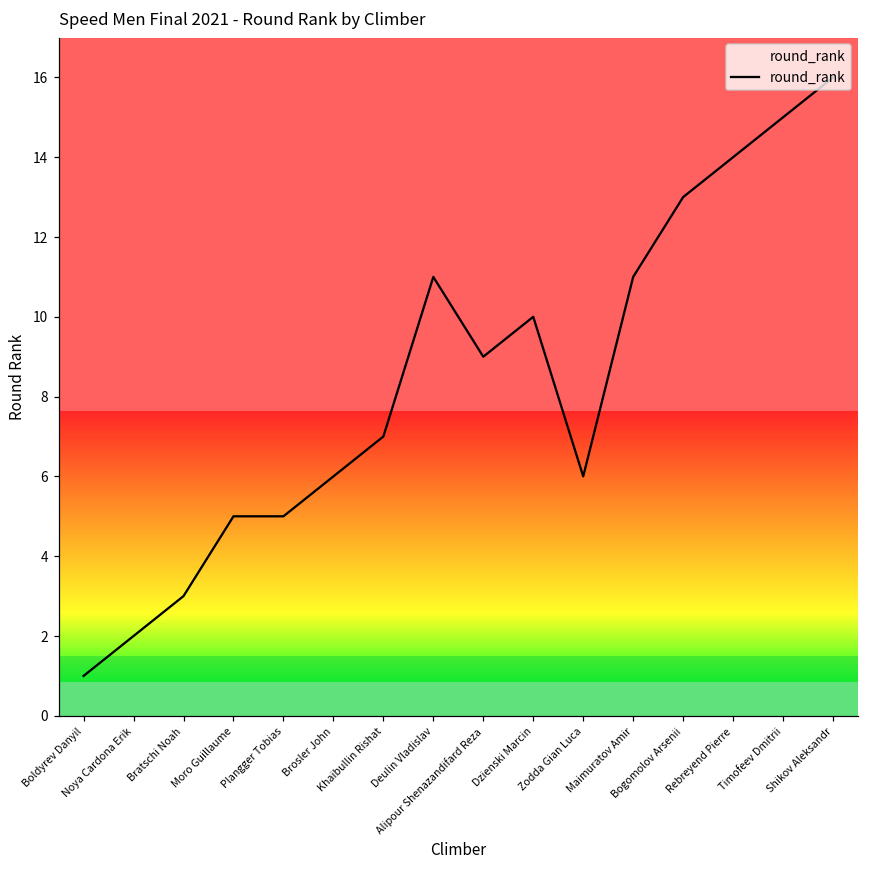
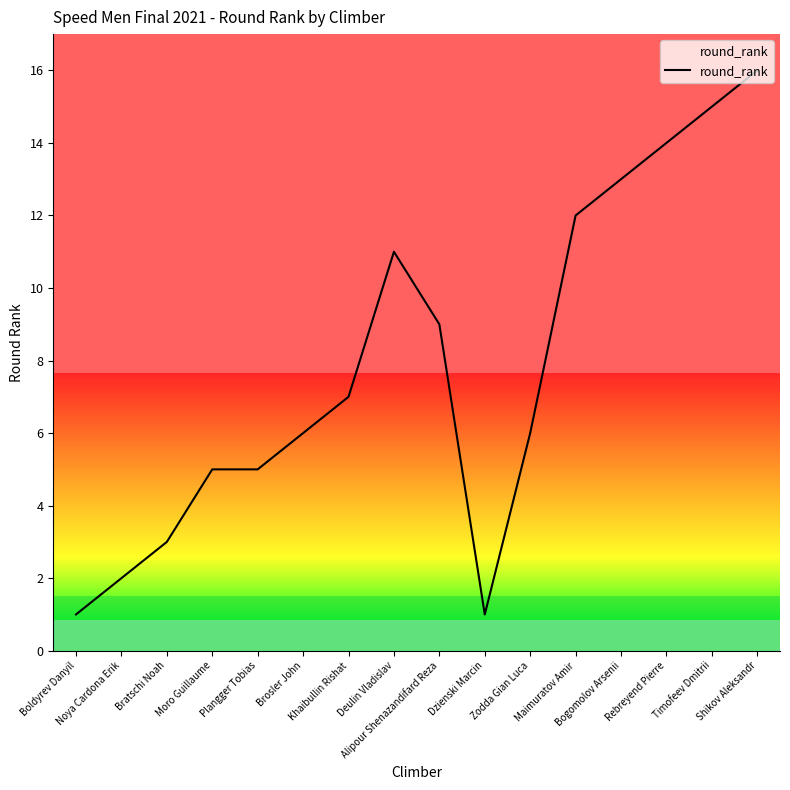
Dzienski Marcin: 10 -> 1
Maimuratov Amir: 11 -> 12
